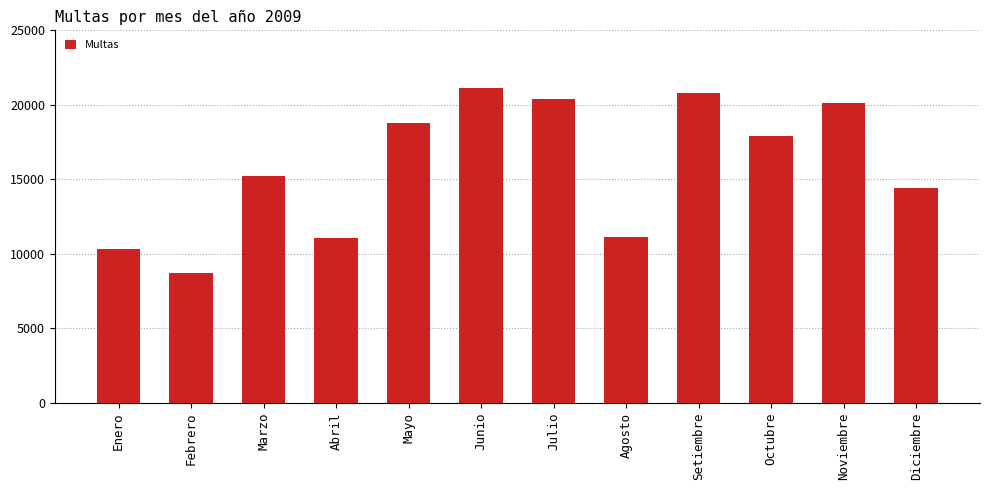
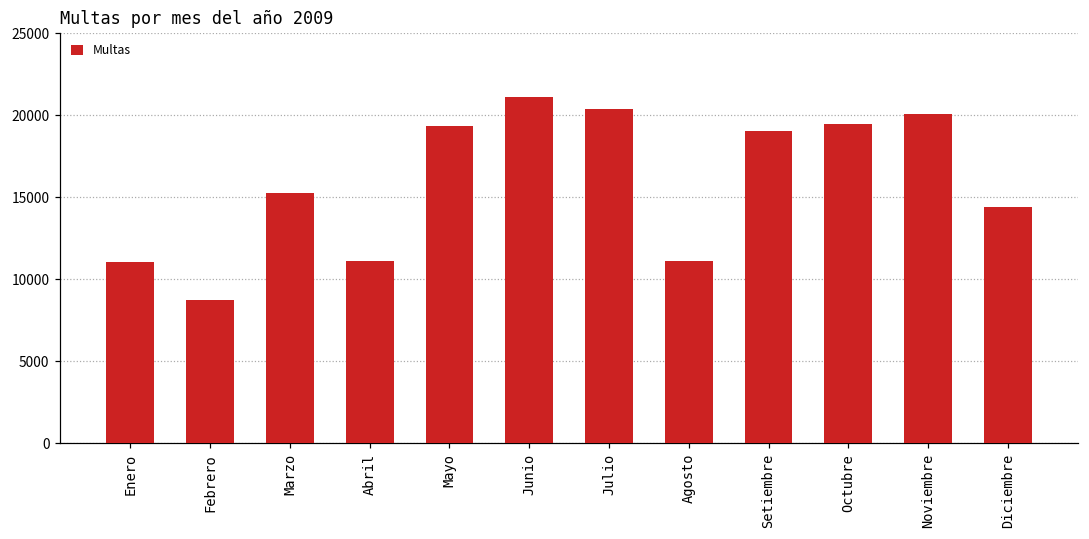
Enero: 10400 -> 11100
Mayo: 18800 -> 19400
Setiembre: 20800 -> 19000
Octubre: 17900 -> 19500
